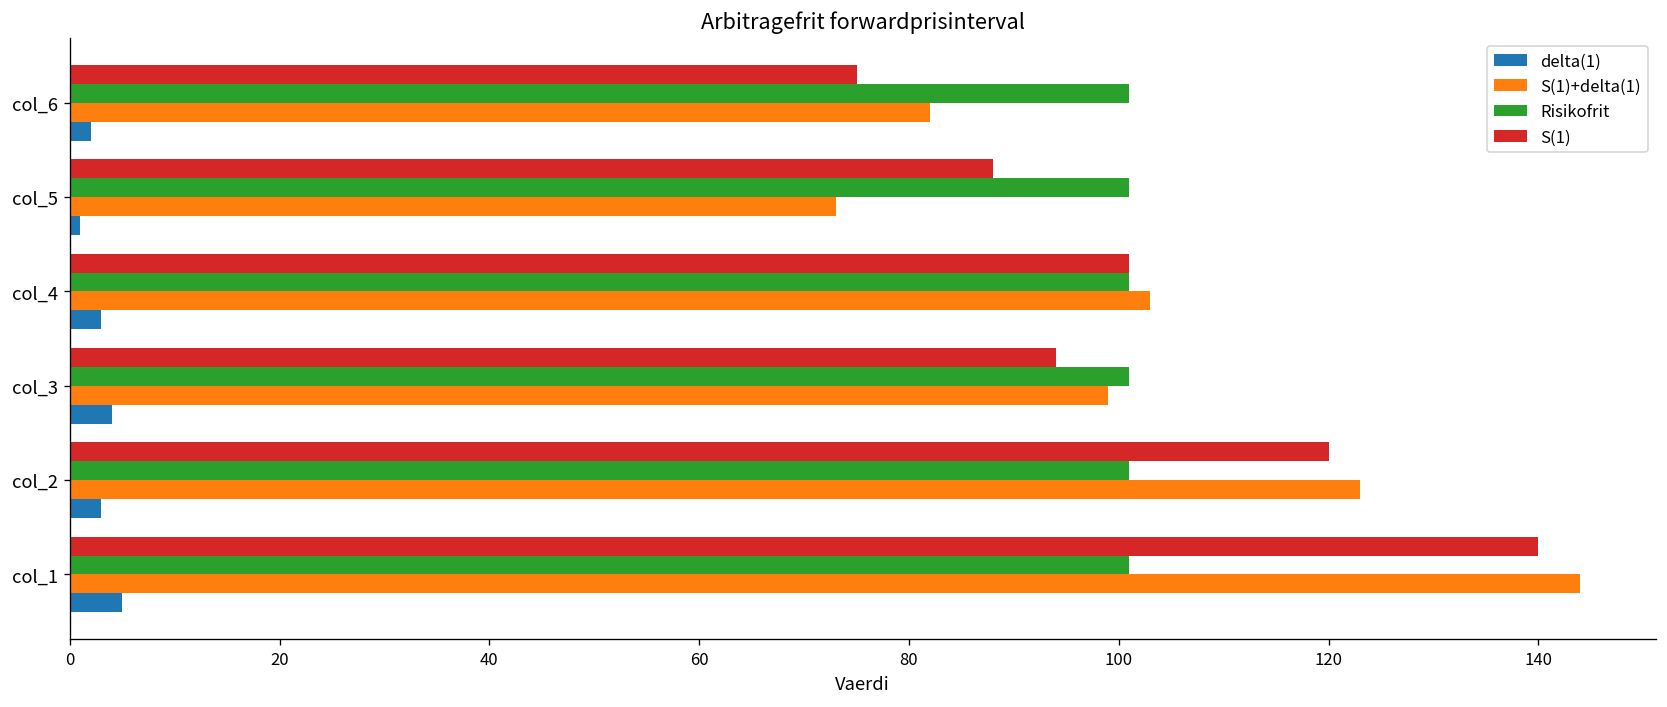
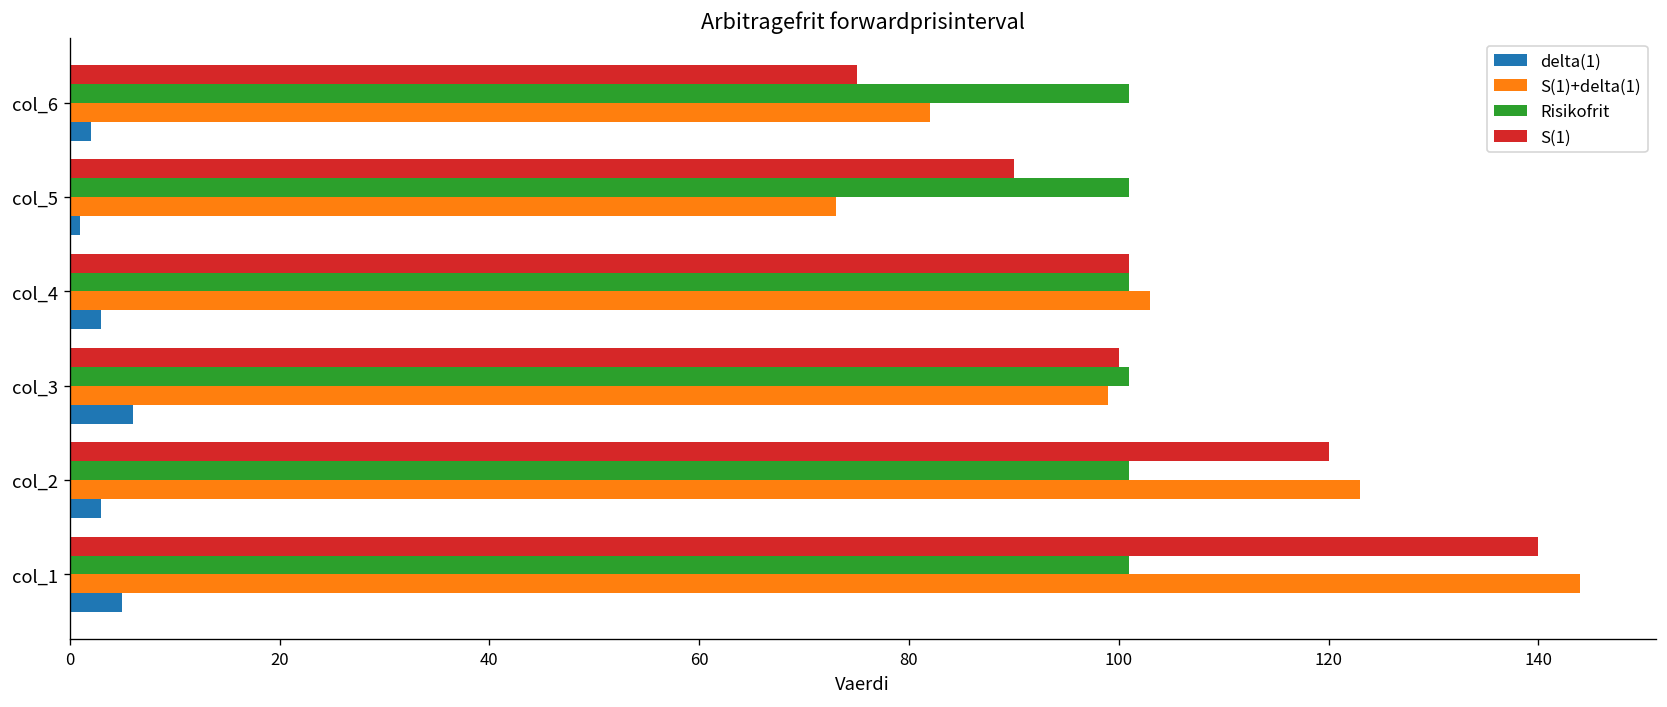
S(1), col_5: 88 -> 90
S(1), col_3: 94 -> 100
delta(1), col_3: 4 -> 6
